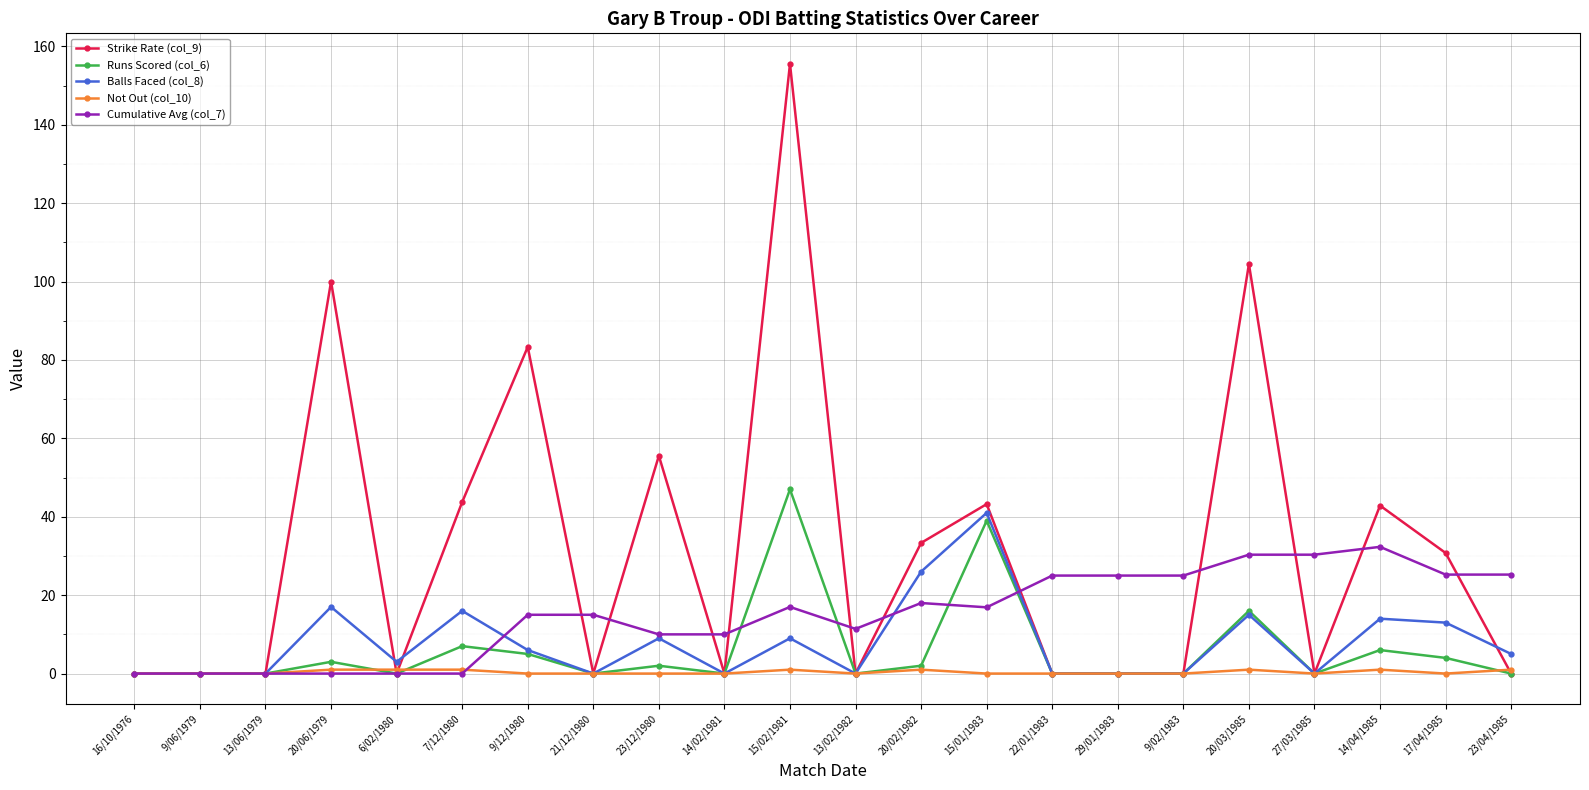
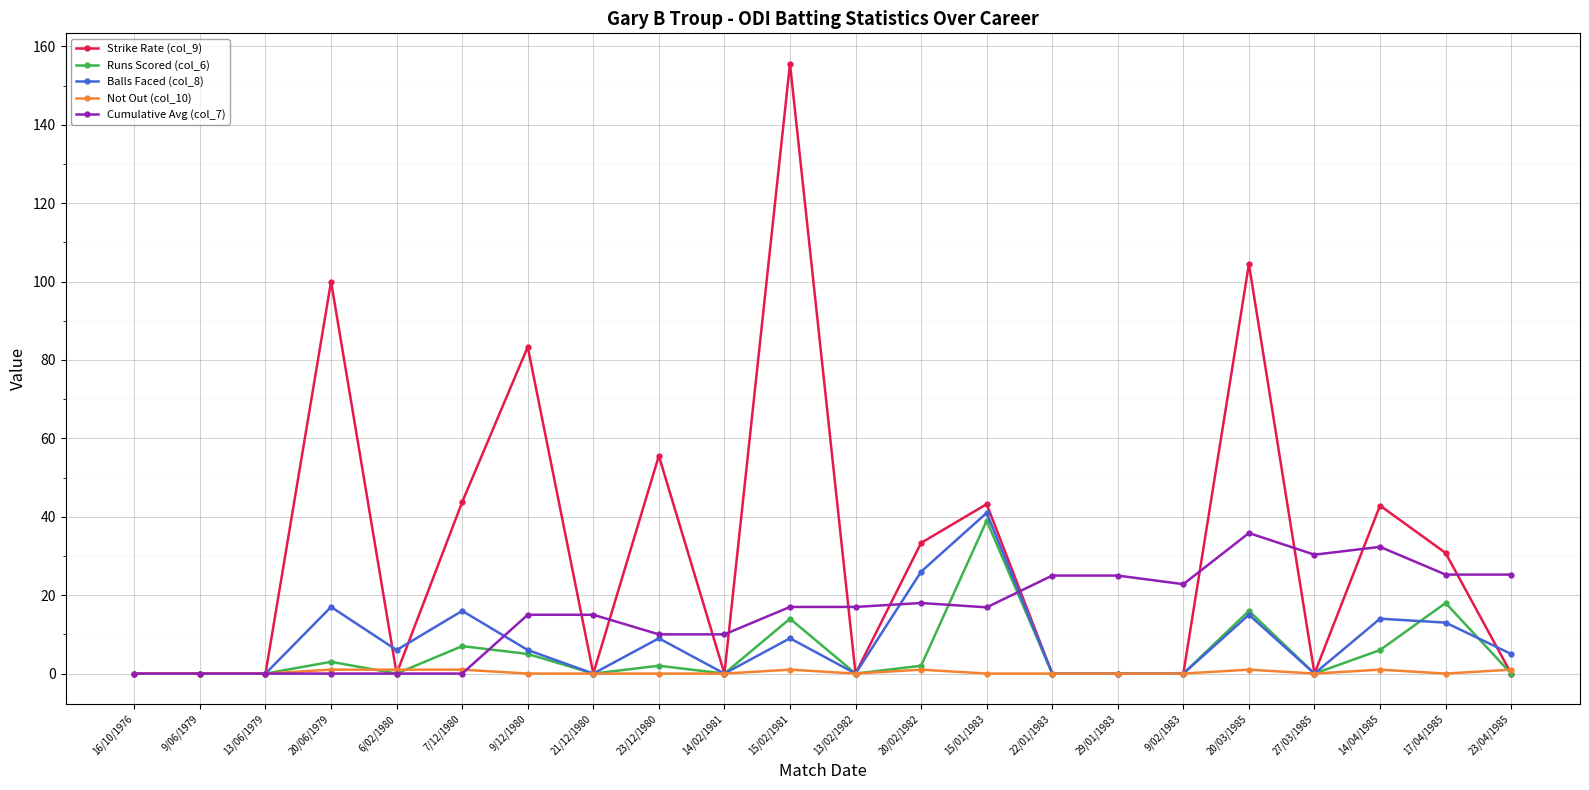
Balls Faced (col_8), 6/02/1980: 3 -> 6
Runs Scored (col_6), 15/02/1981: 47 -> 14
Cumulative Avg (col_7), 13/02/1982: 11 -> 17
Cumulative Avg (col_7), 9/02/1983: 25 -> 23
Cumulative Avg (col_7), 20/03/1985: 30 -> 36
Runs Scored (col_6), 17/04/1985: 4 -> 18
